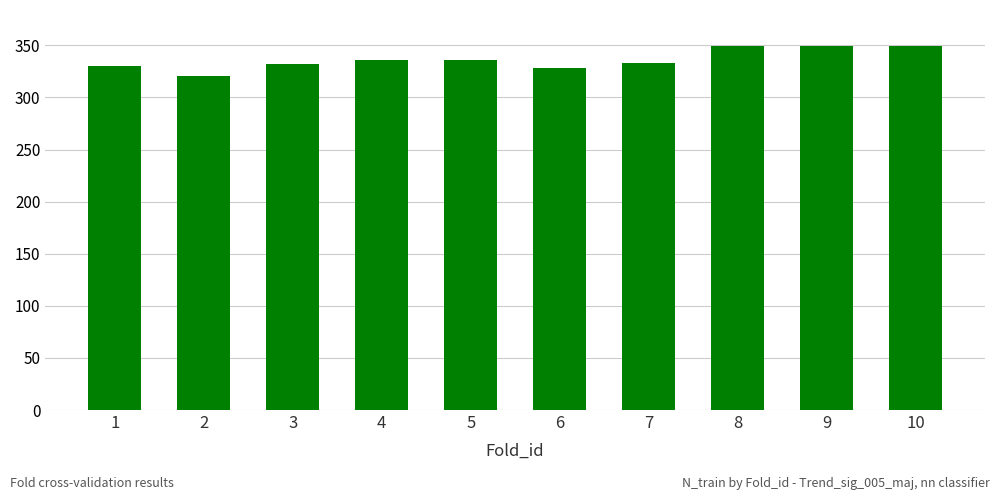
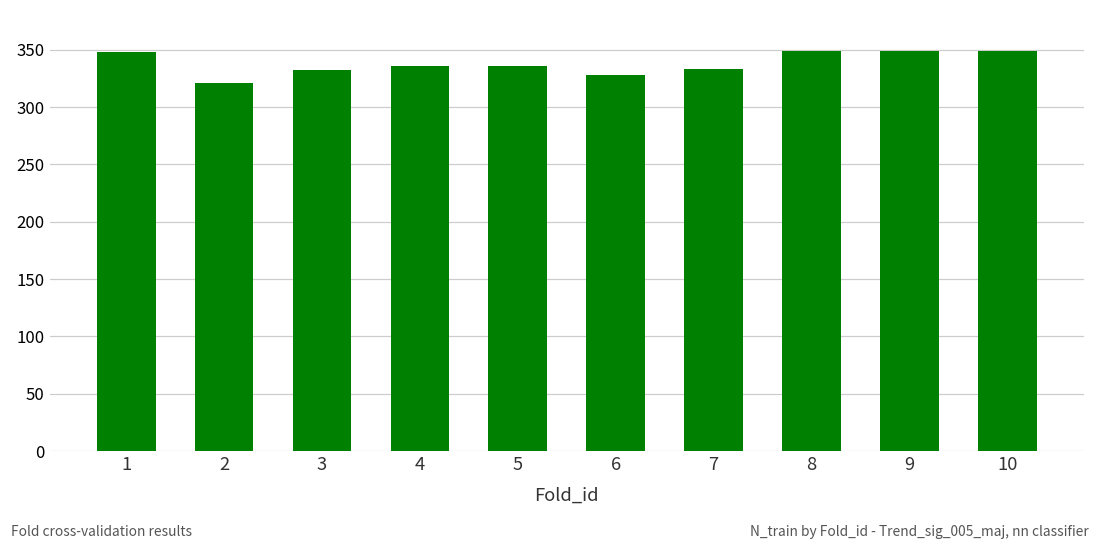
1: 330 -> 348
